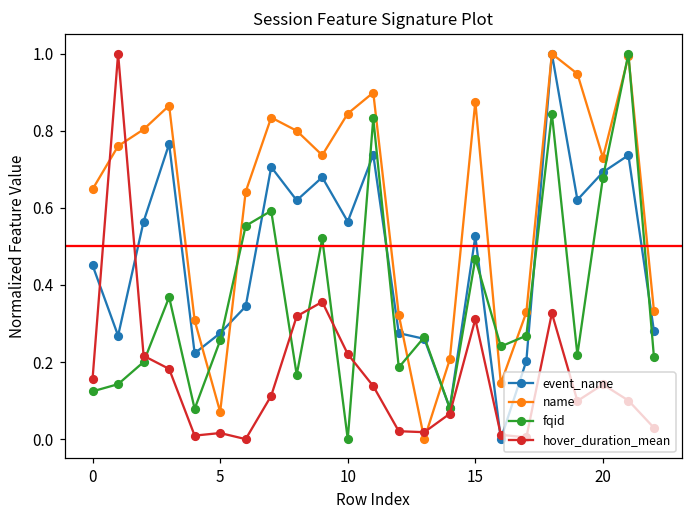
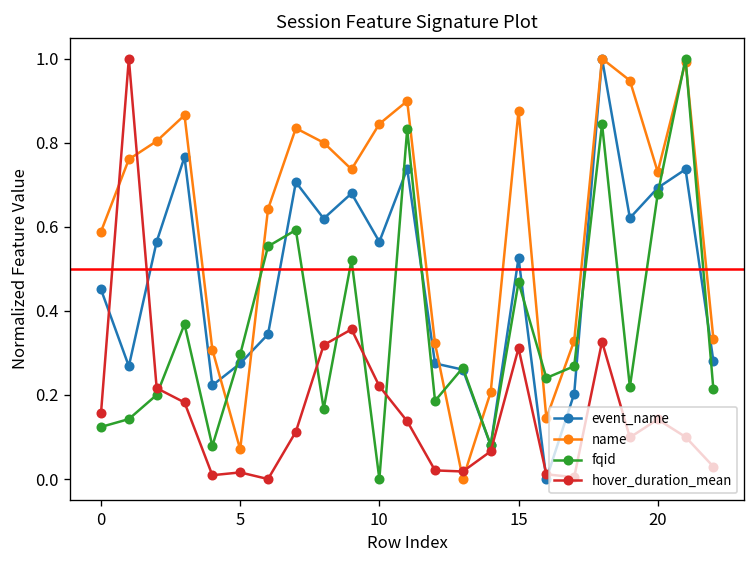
name, 0: 0.65 -> 0.59
fqid, 5: 0.26 -> 0.30
